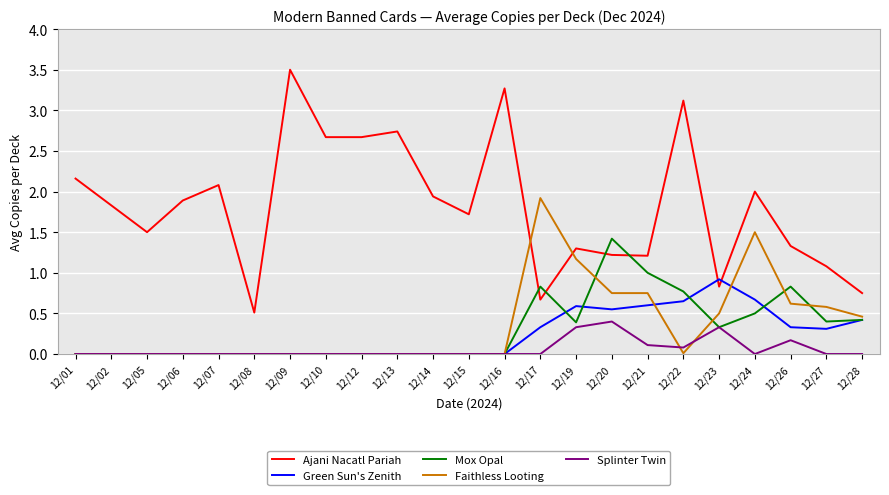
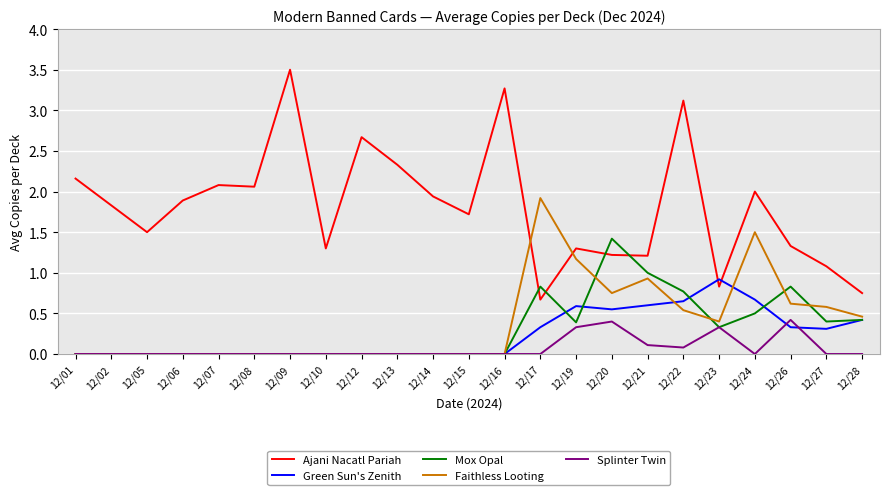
Ajani Nacatl Pariah, 12/08: 0.5 -> 2.1
Ajani Nacatl Pariah, 12/10: 2.7 -> 1.3
Ajani Nacatl Pariah, 12/13: 2.7 -> 2.3
Faithless Looting, 12/21: 0.8 -> 0.9
Faithless Looting, 12/22: 0.0 -> 0.5
Faithless Looting, 12/23: 0.5 -> 0.4
Splinter Twin, 12/26: 0.2 -> 0.4
